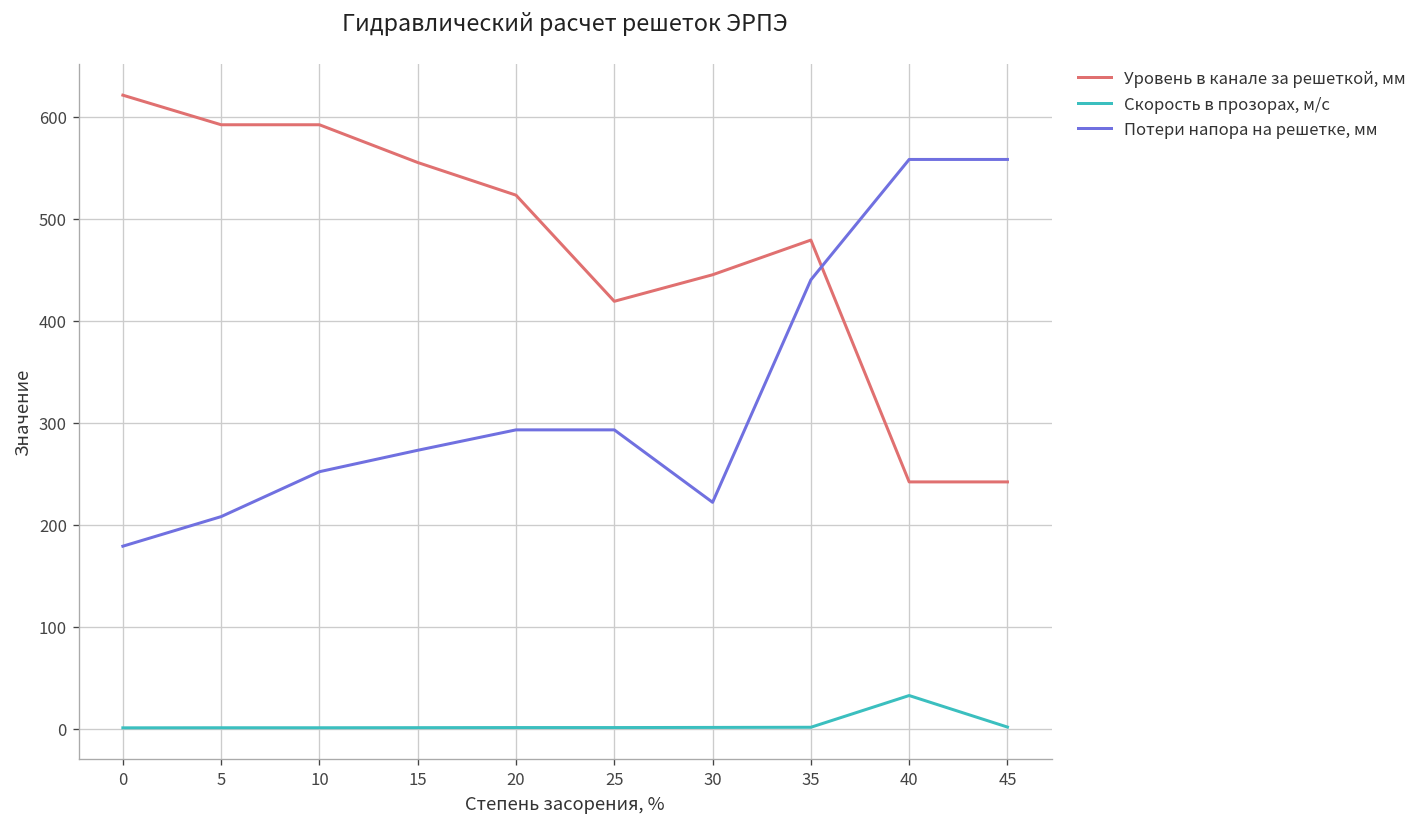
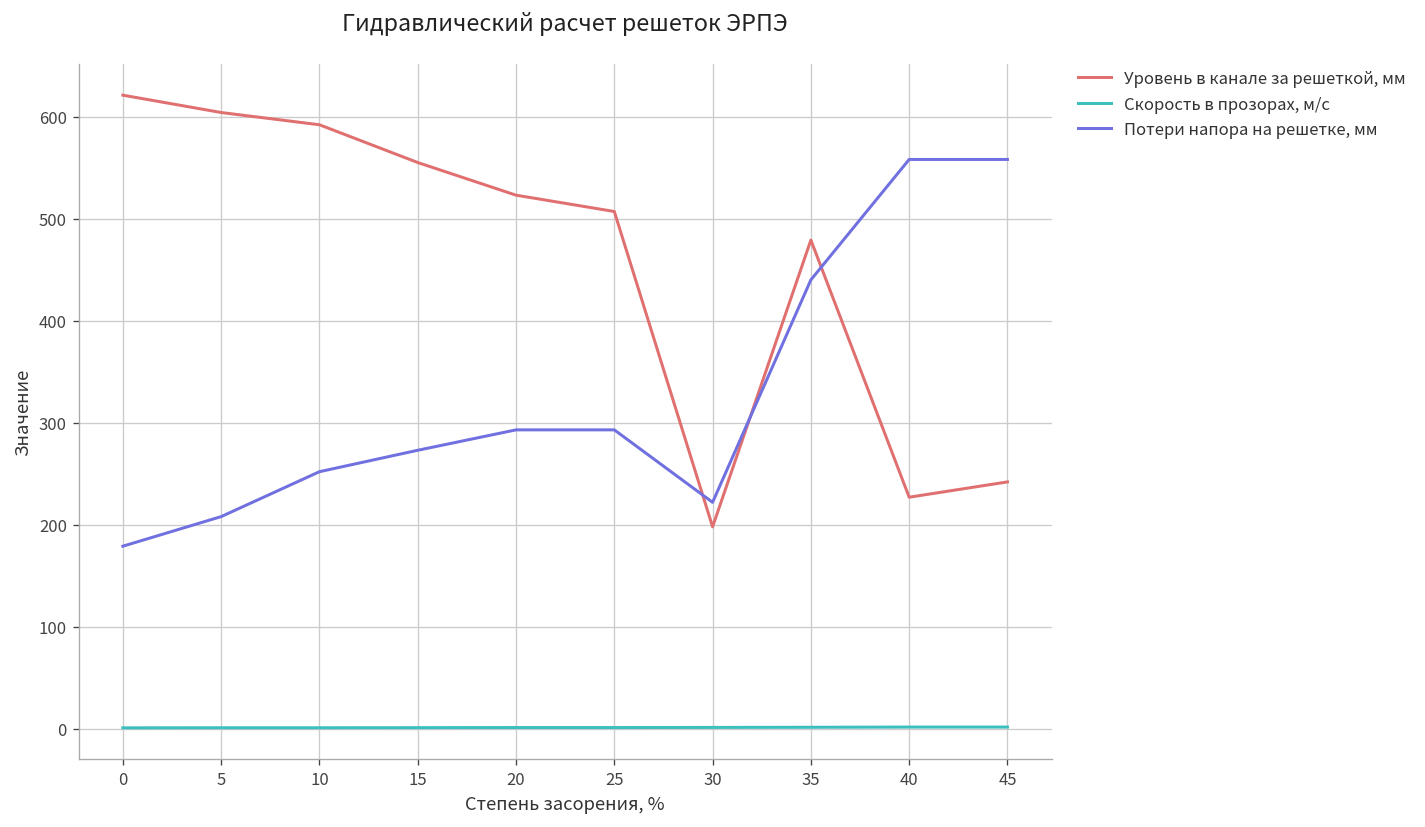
Уровень в канале за решеткой, мм, 5: 590 -> 600
Уровень в канале за решеткой, мм, 25: 420 -> 510
Уровень в канале за решеткой, мм, 30: 450 -> 200
Уровень в канале за решеткой, мм, 40: 240 -> 230
Скорость в прозорах, м/с, 40: 30 -> 0
